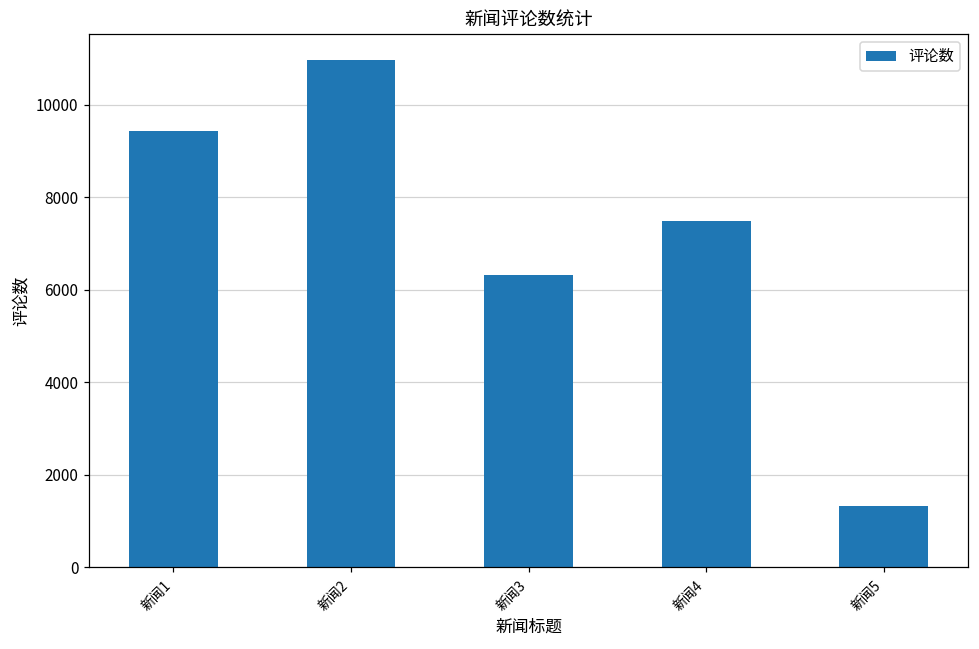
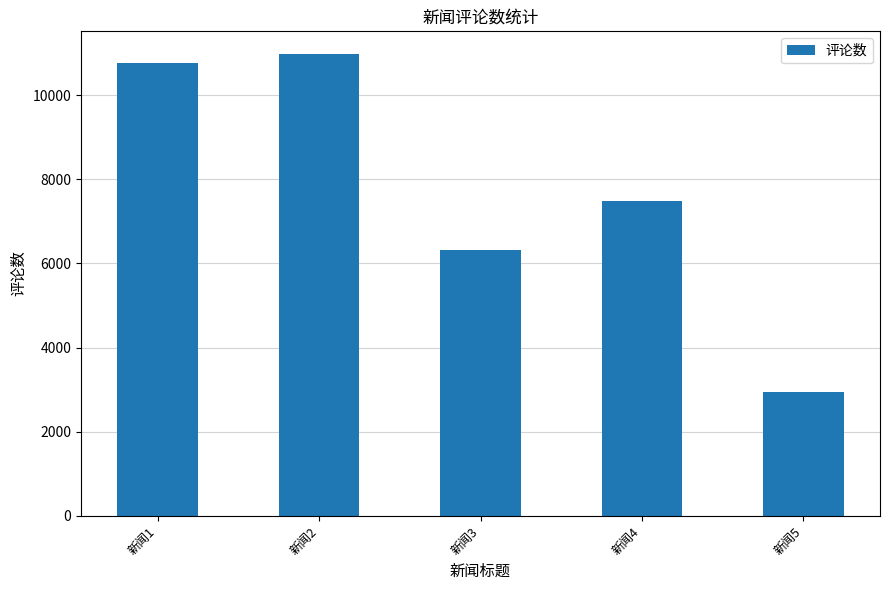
新闻1: 9400 -> 10800
新闻5: 1300 -> 2900
